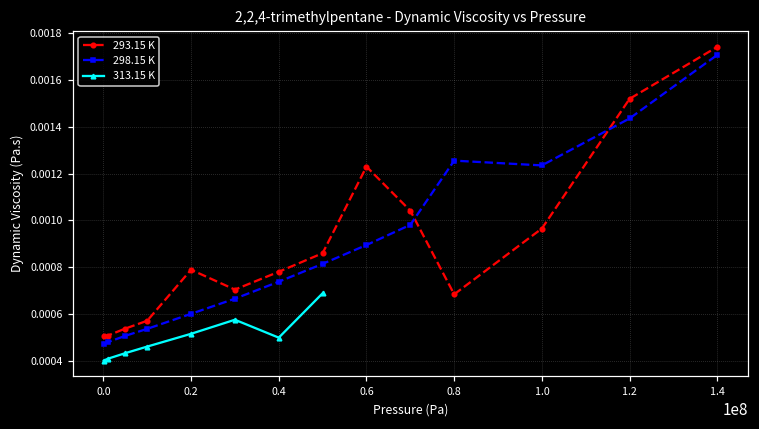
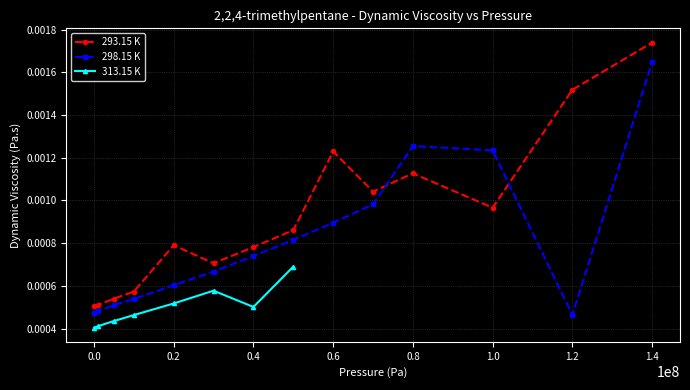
293.15 K, 0.8: 0.00069 -> 0.00113
298.15 K, 1.2: 0.00143 -> 0.00046
298.15 K, 1.4: 0.00171 -> 0.00165
